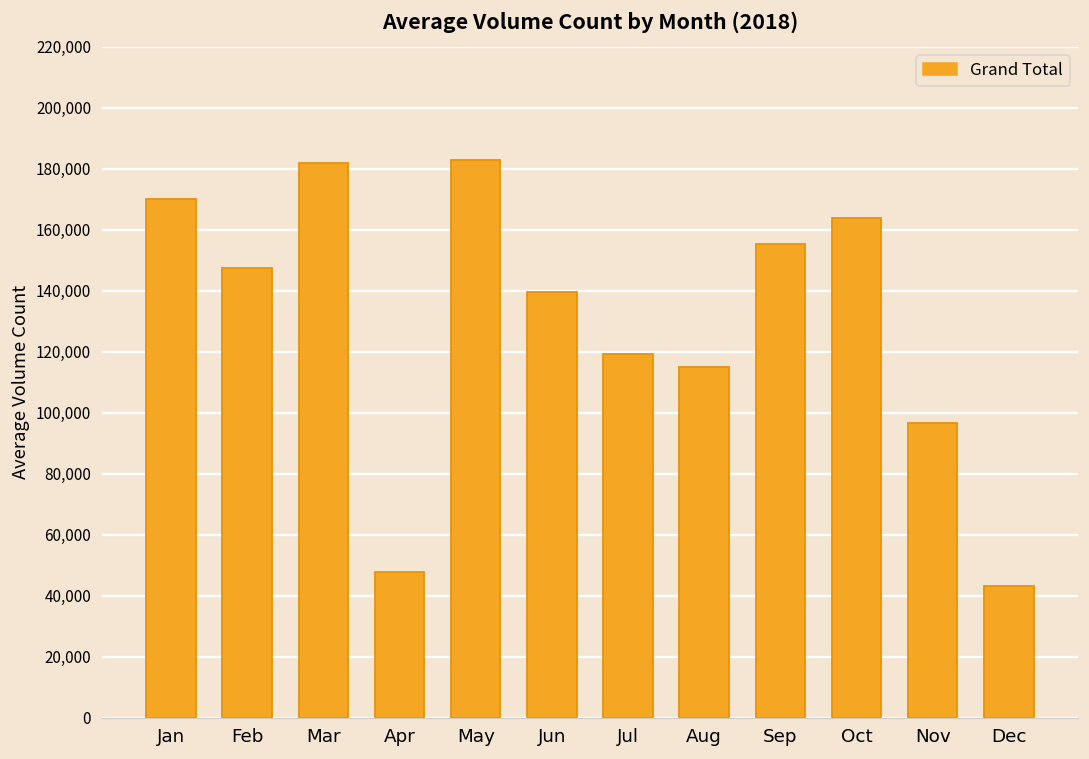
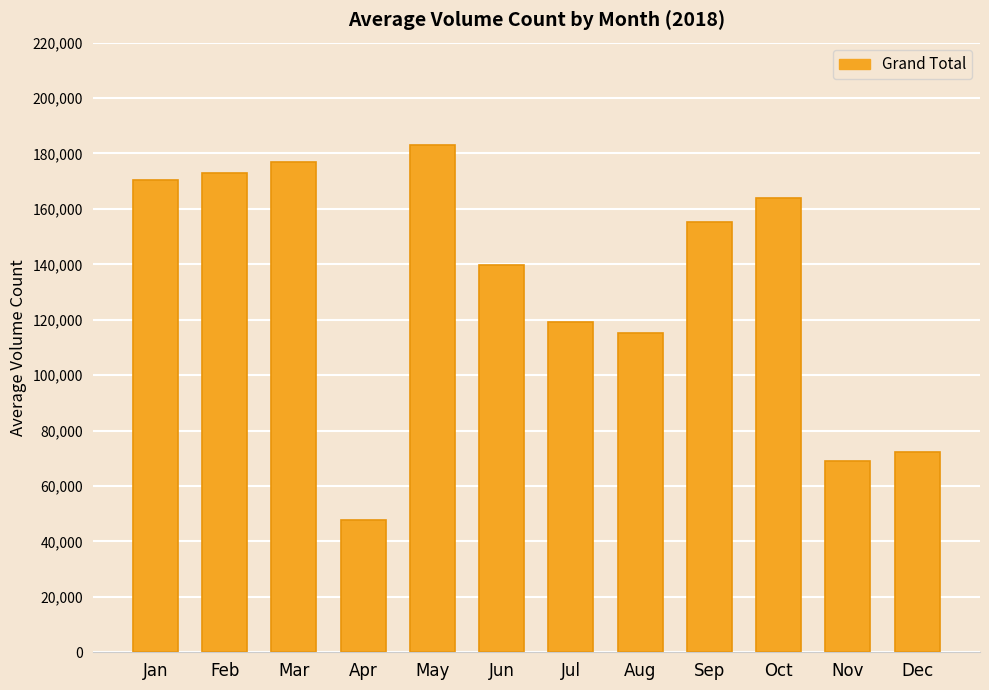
Feb: 147,000 -> 173,000
Mar: 182,000 -> 177,000
Nov: 97,000 -> 69,000
Dec: 43,000 -> 72,000
